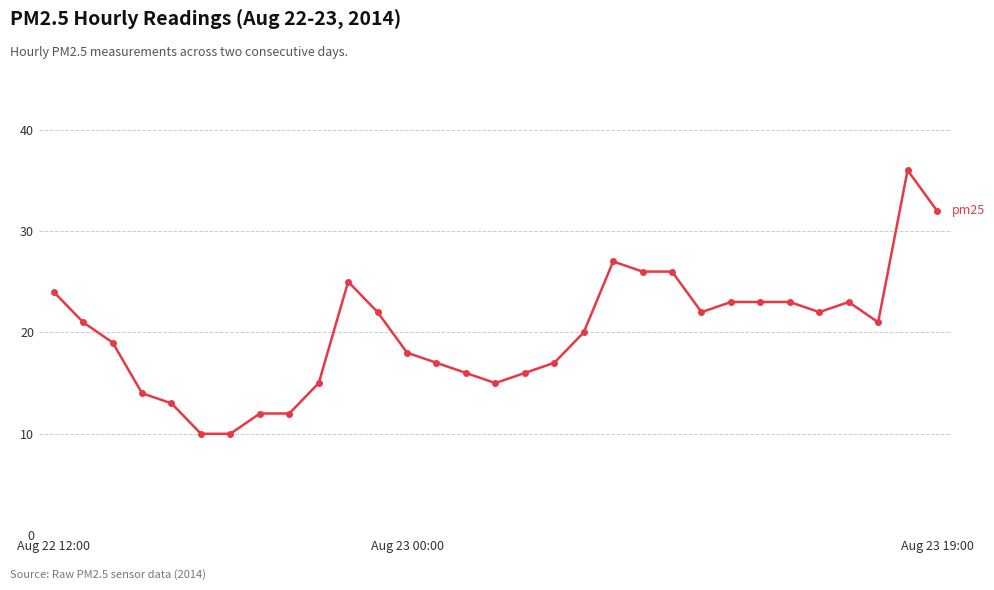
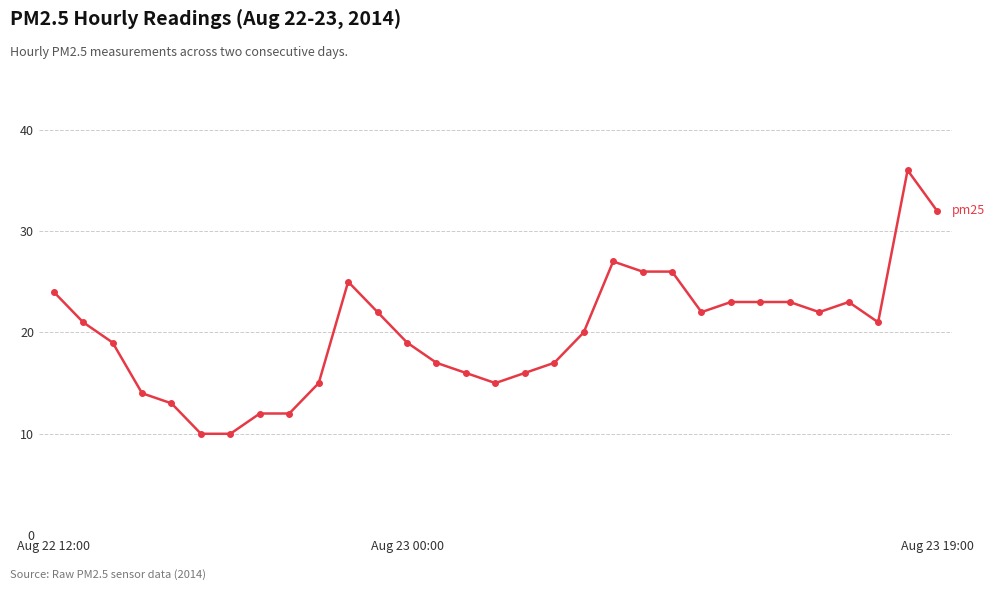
Aug 23 00:00: 18 -> 19
